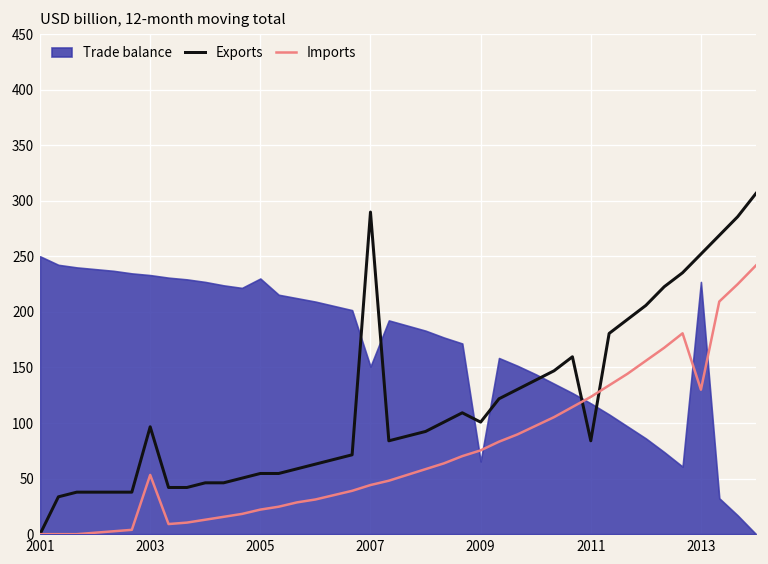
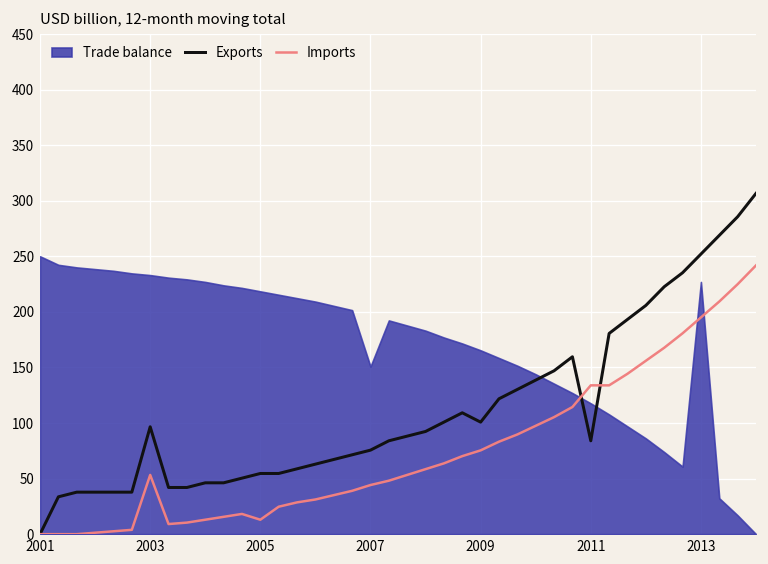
Trade balance, 2005: 230 -> 220
Imports, 2005: 20 -> 10
Exports, 2007: 290 -> 80
Trade balance, 2009: 70 -> 170
Imports, 2011: 120 -> 130
Imports, 2013: 130 -> 200
